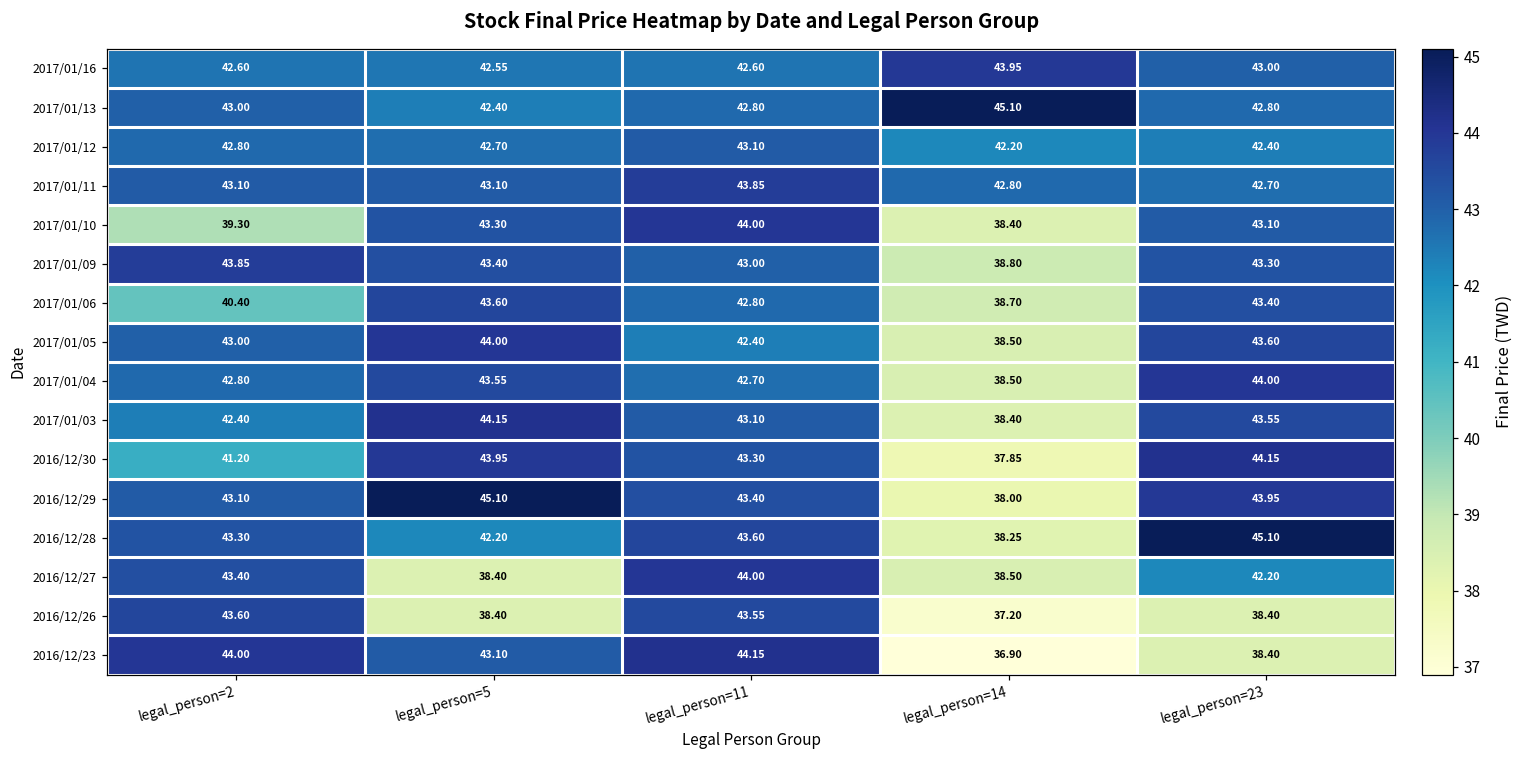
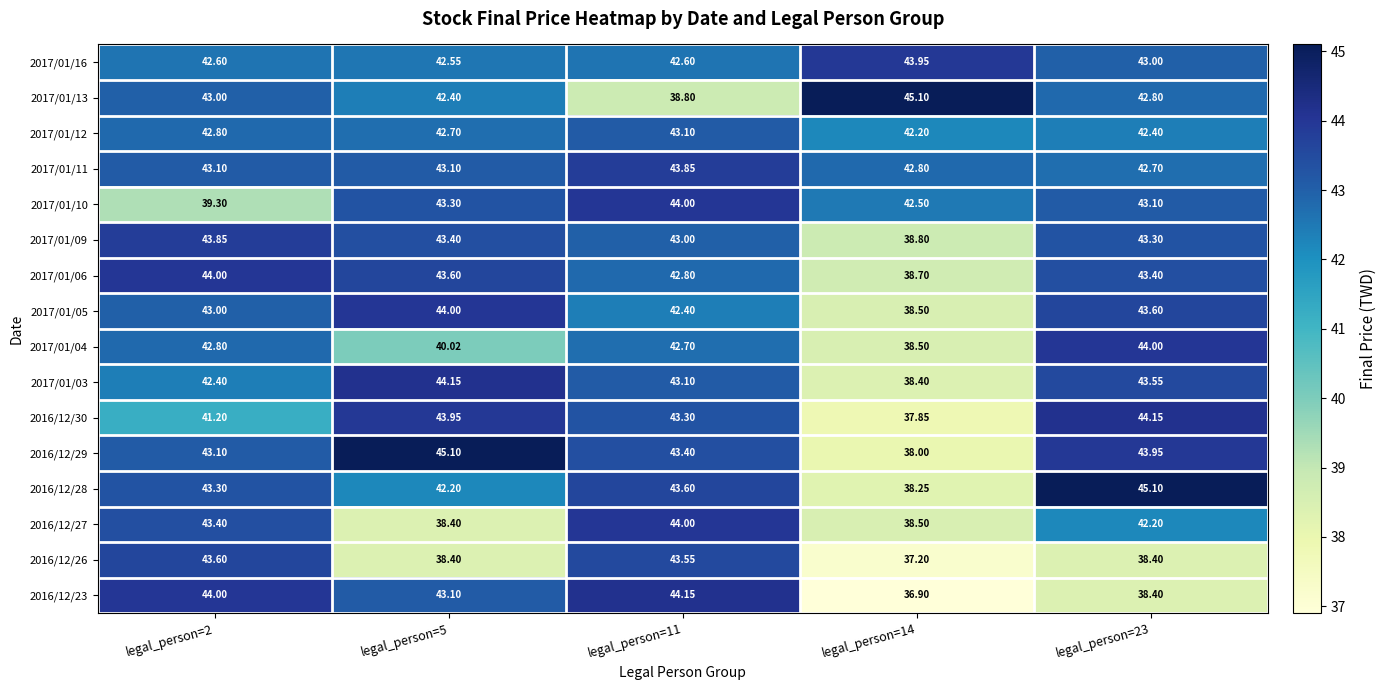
2017/01/13, legal_person=11: 42.80 -> 38.80
2017/01/10, legal_person=14: 38.40 -> 42.50
2017/01/06, legal_person=2: 40.40 -> 44.00
2017/01/04, legal_person=5: 43.55 -> 40.02
